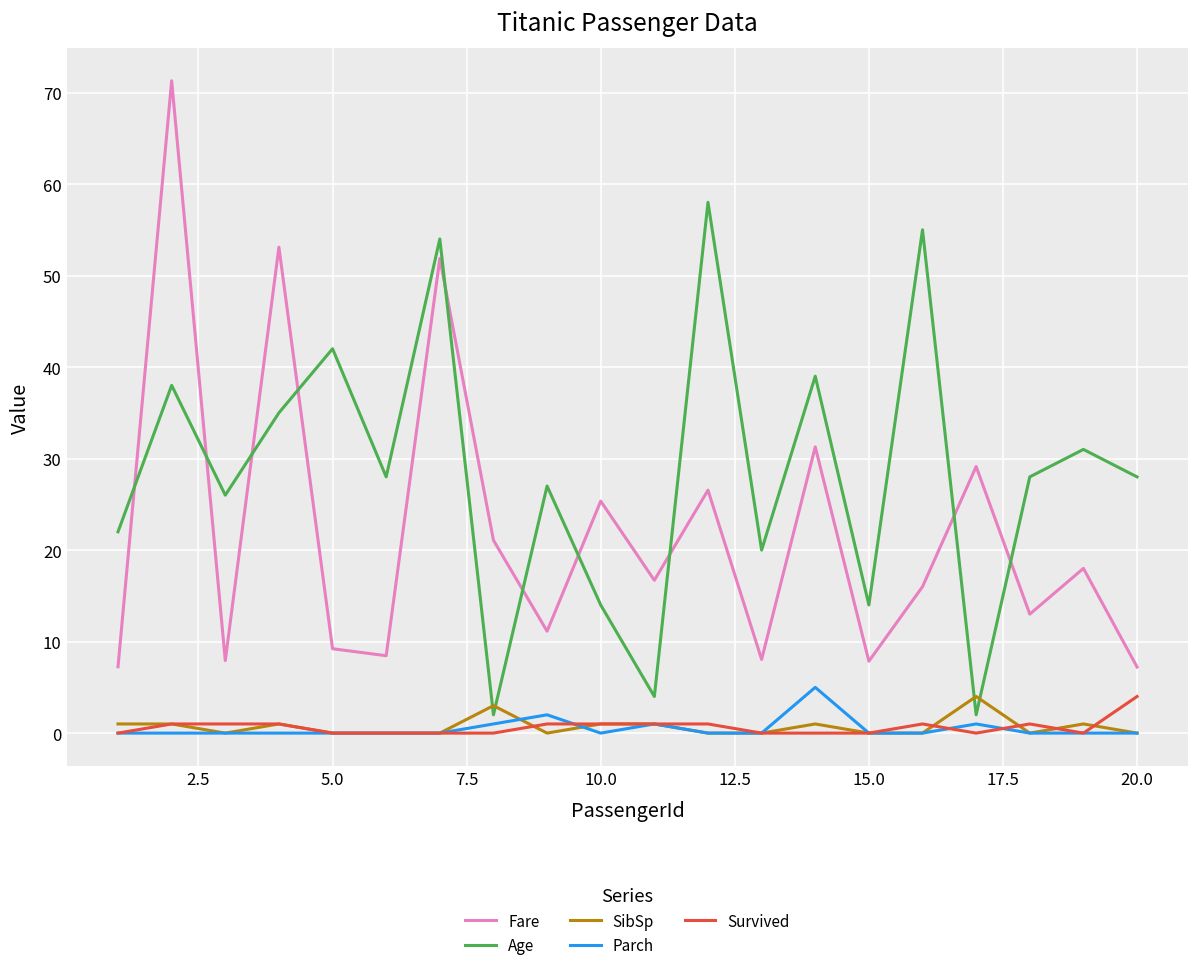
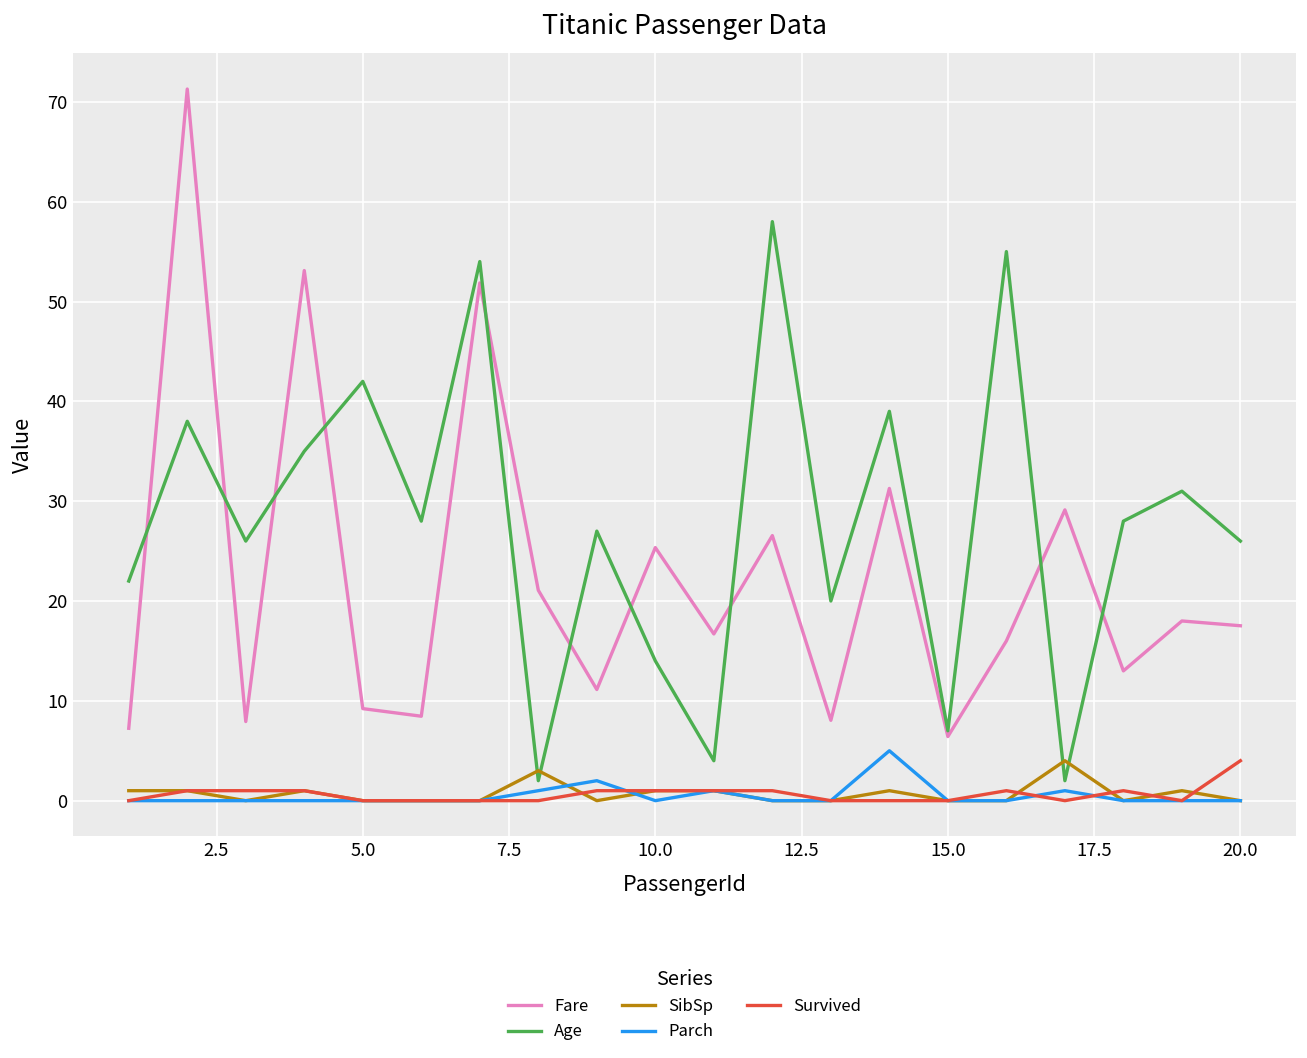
Fare, 15.0: 8 -> 6
Age, 15.0: 14 -> 7
Fare, 20.0: 7 -> 18
Age, 20.0: 28 -> 26
